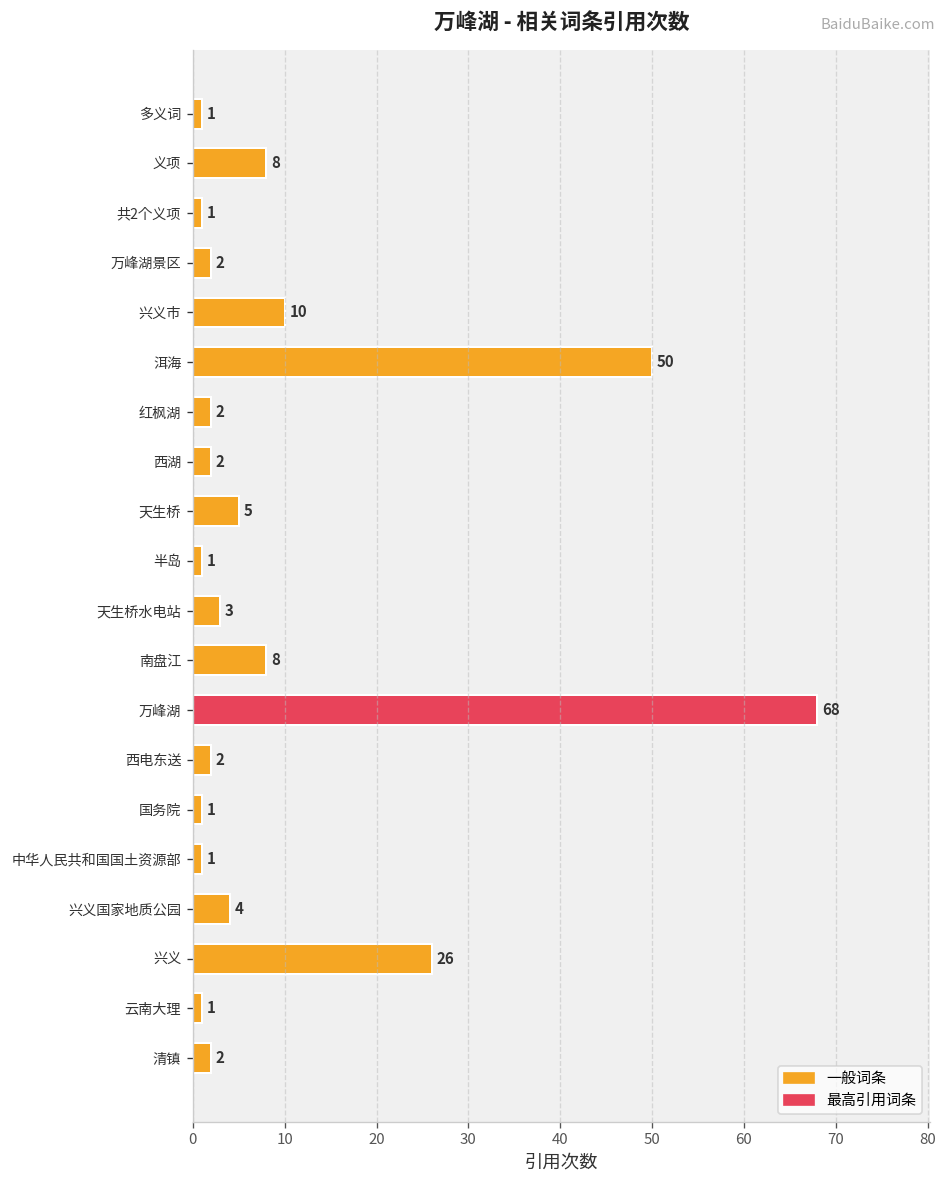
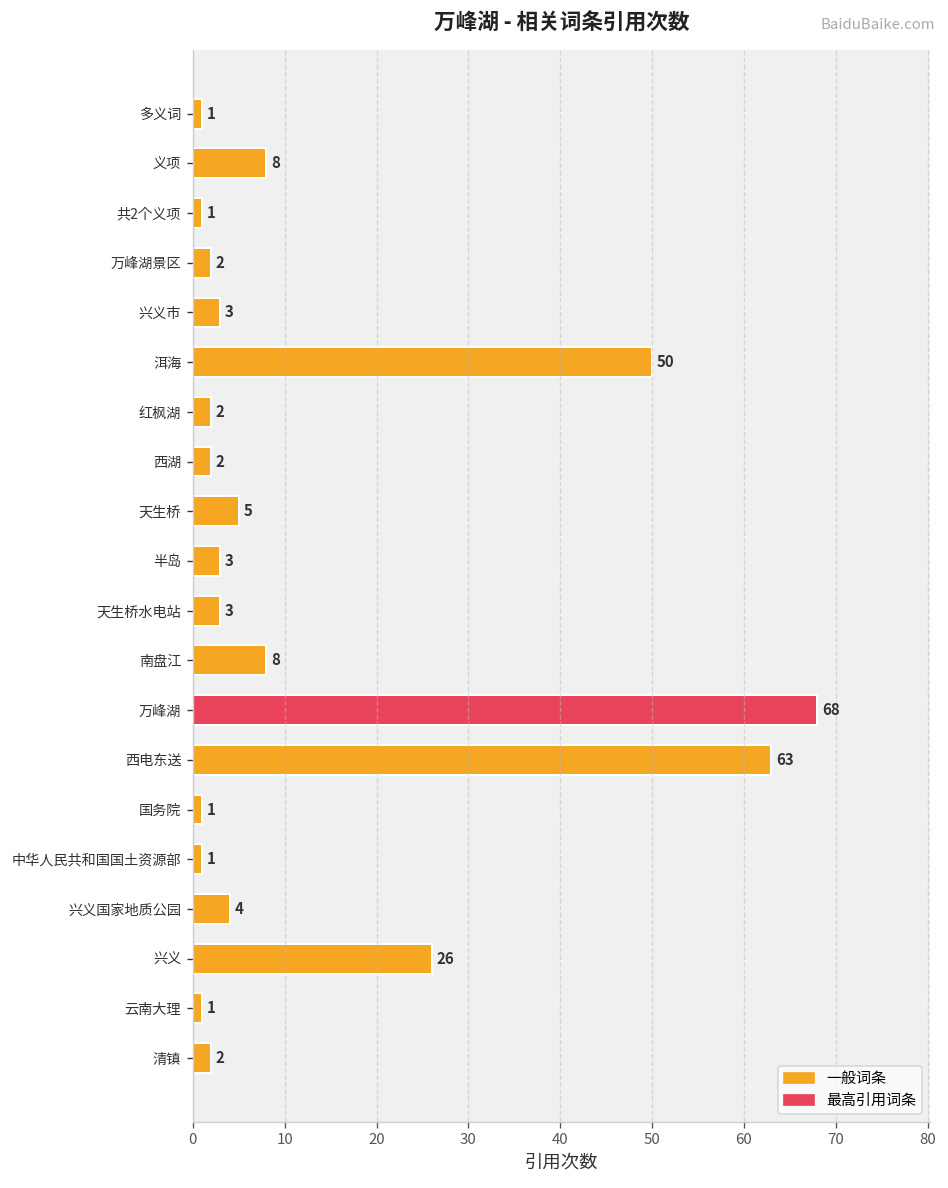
兴义市: 10 -> 3
半岛: 1 -> 3
西电东送: 2 -> 63
